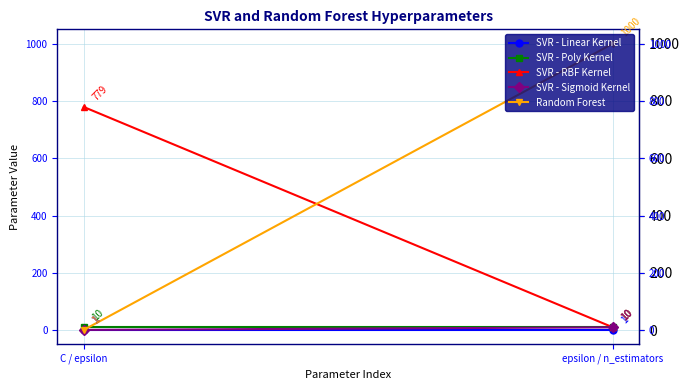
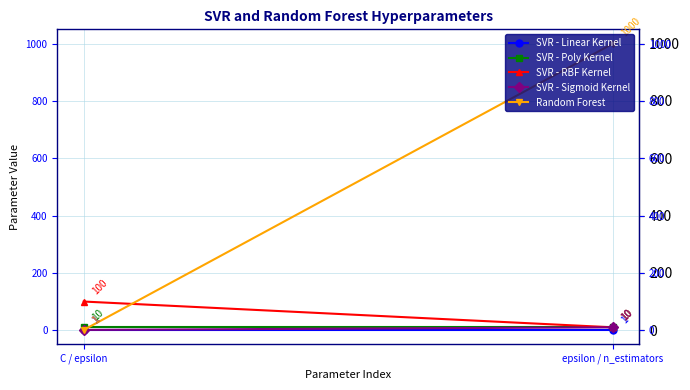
SVR - RBF Kernel, C / epsilon: 779 -> 100
